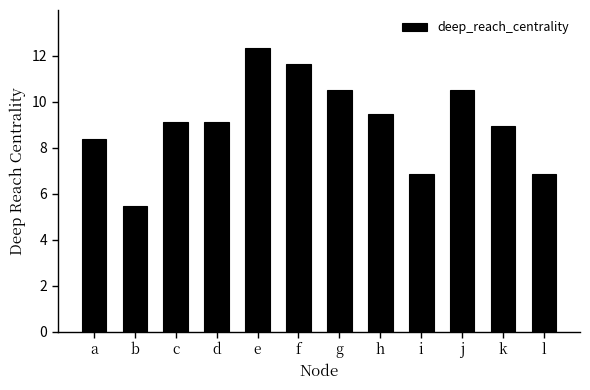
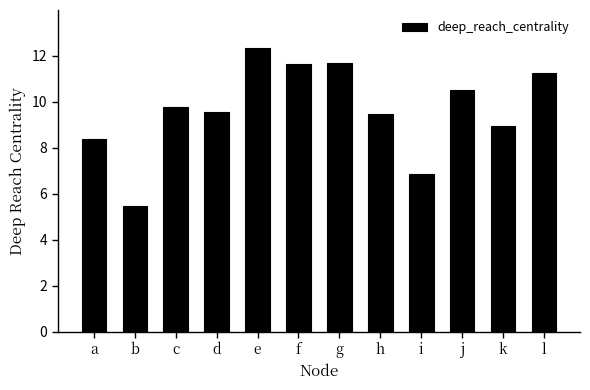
c: 9.1 -> 9.8
d: 9.1 -> 9.5
g: 10.5 -> 11.7
l: 6.9 -> 11.3
